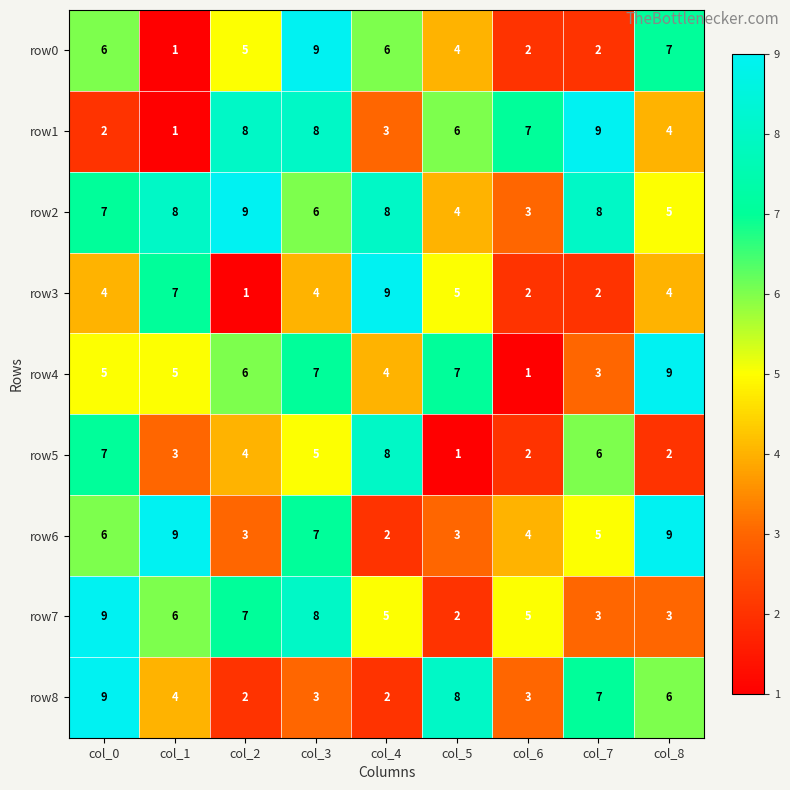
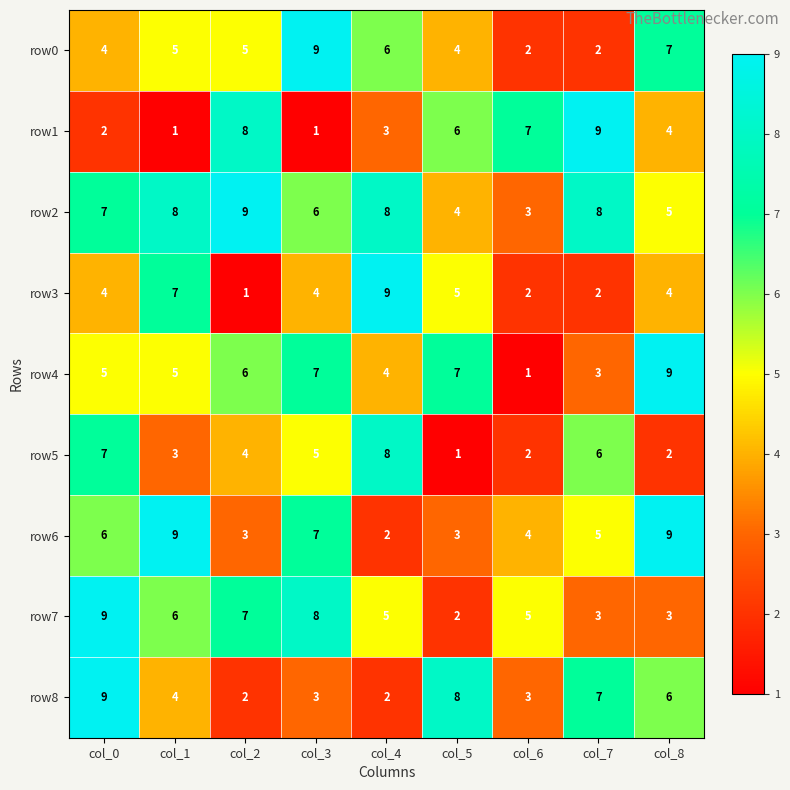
row0, col_0: 6 -> 4
row0, col_1: 1 -> 5
row1, col_3: 8 -> 1
